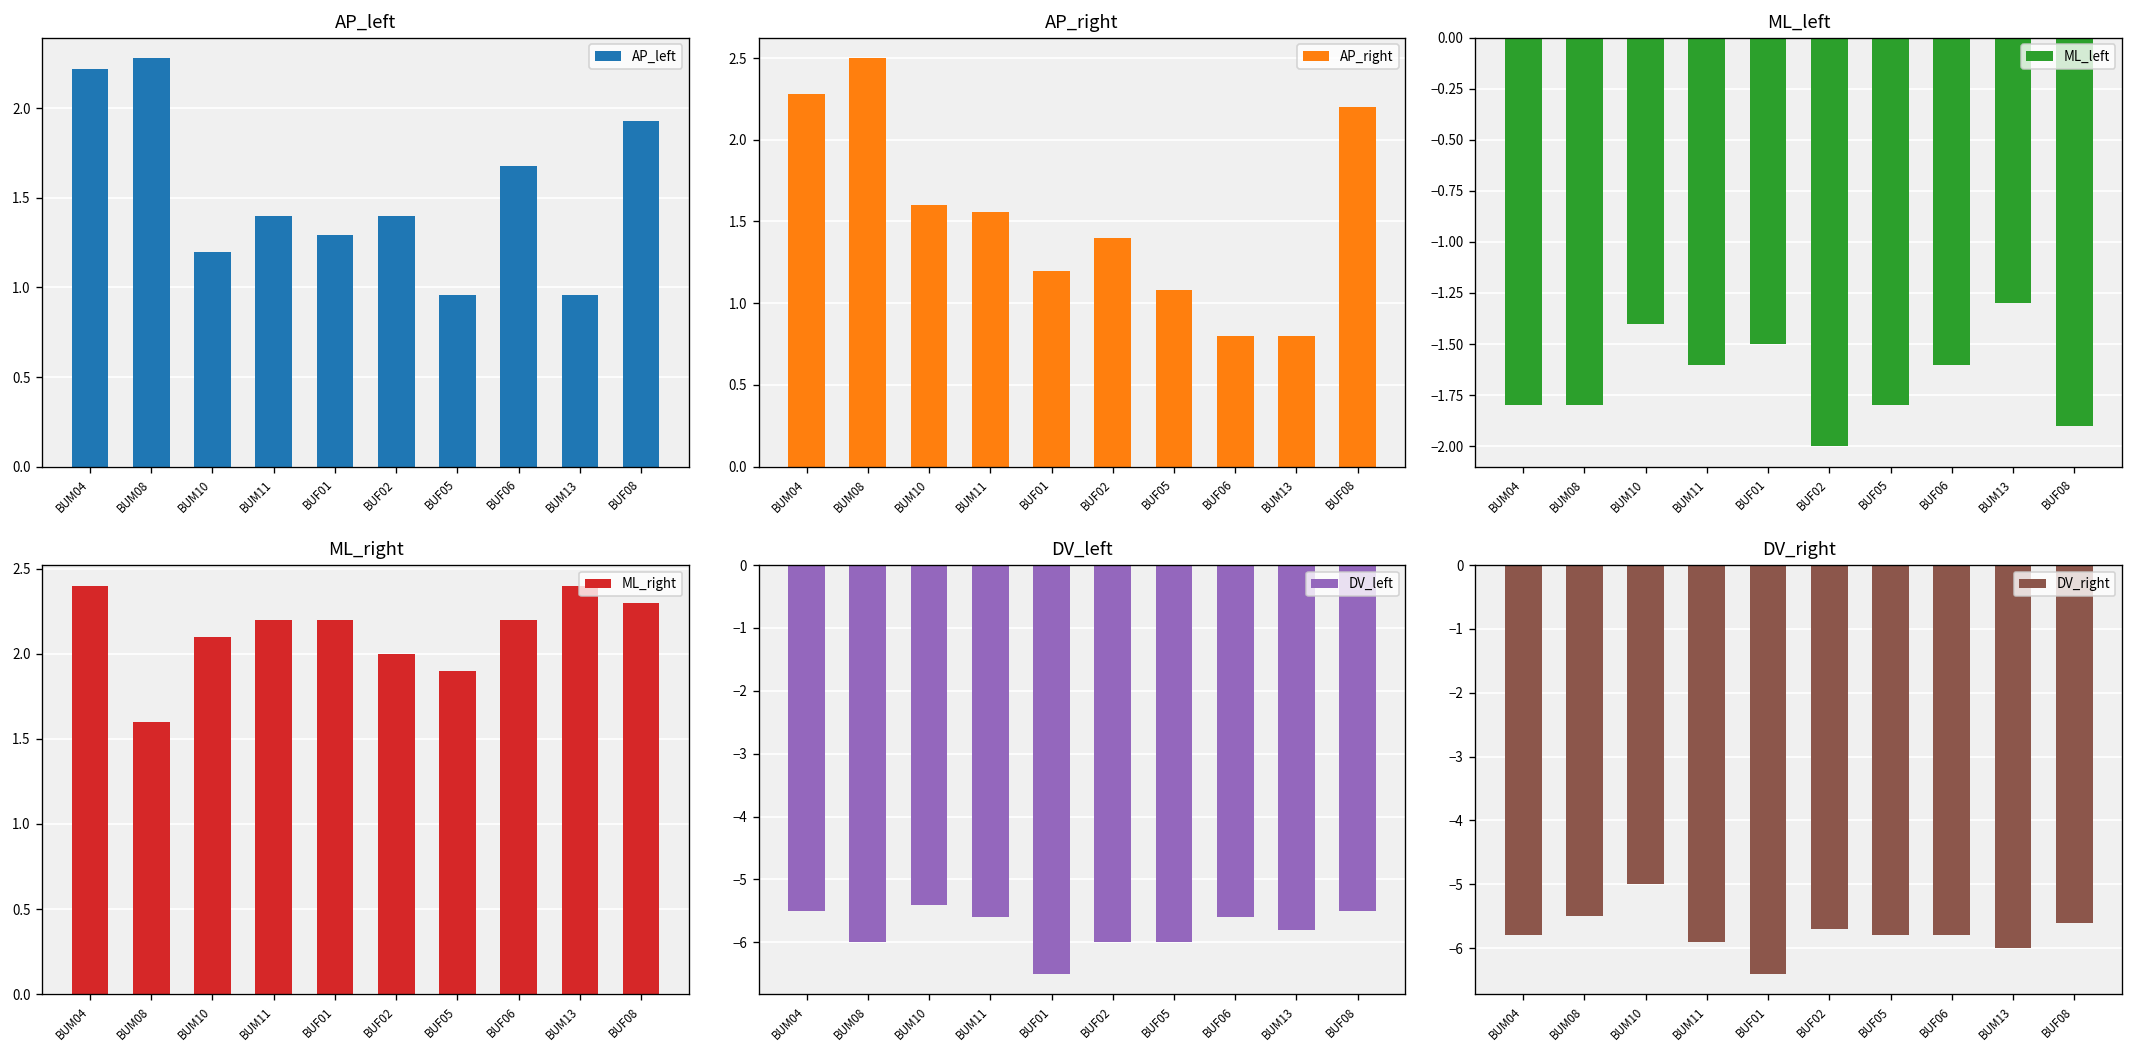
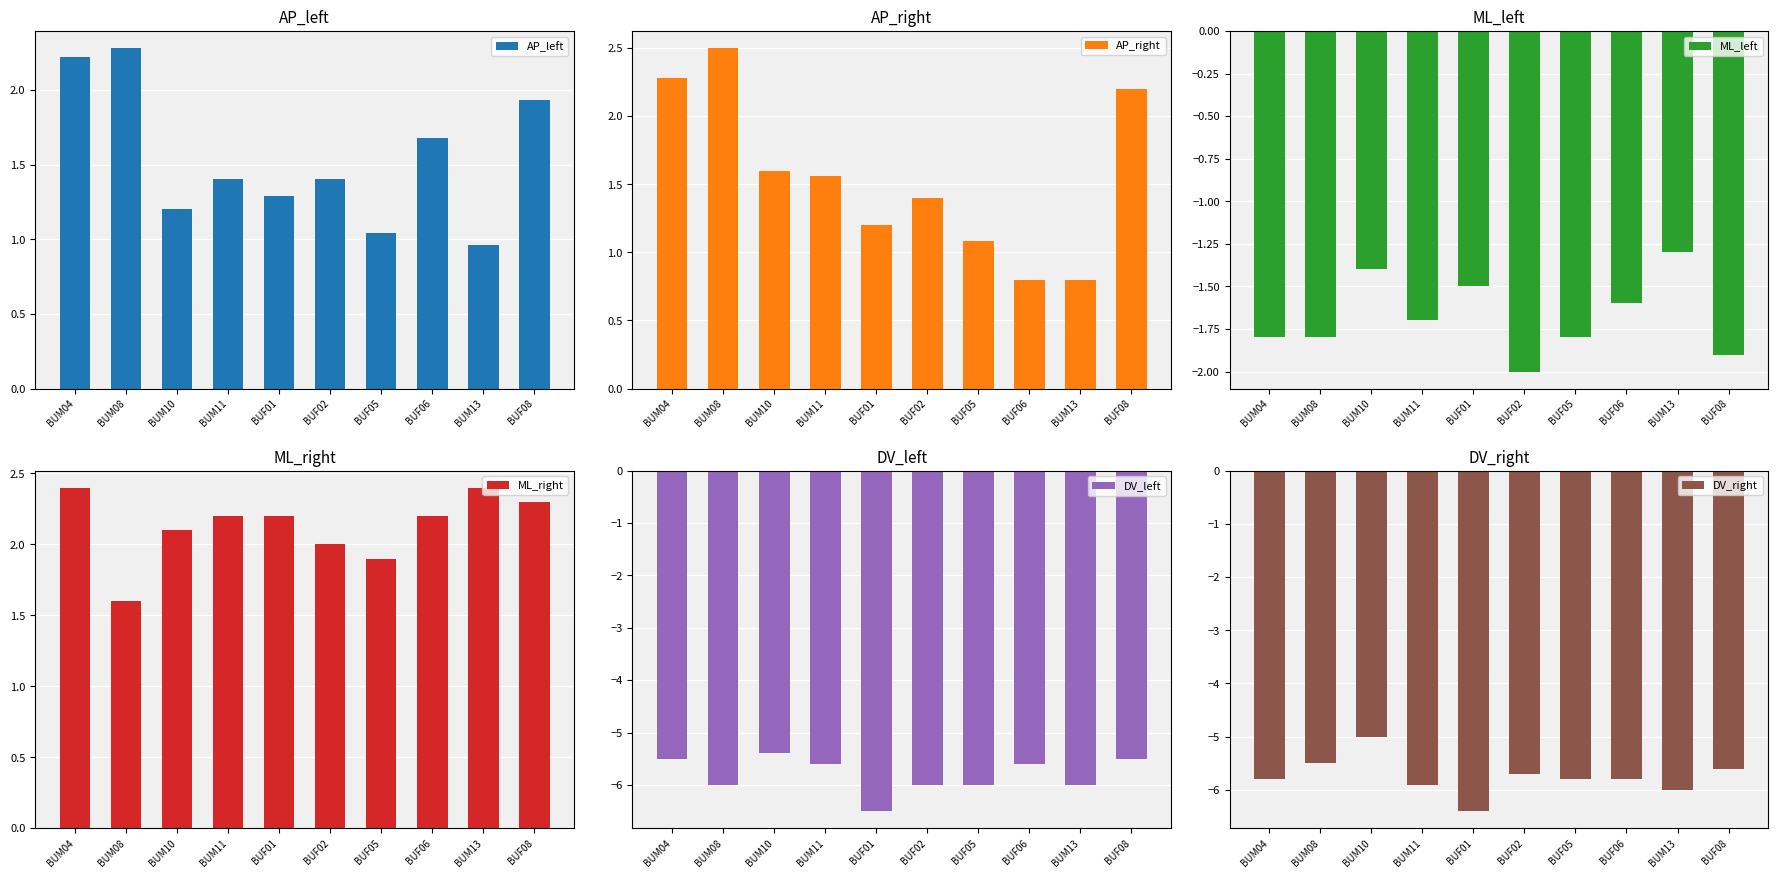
AP_left, BUF05: 0.96 -> 1.04
ML_left, BUM11: -1.6 -> -1.7
DV_left, BUM13: -5.8 -> -6.0
